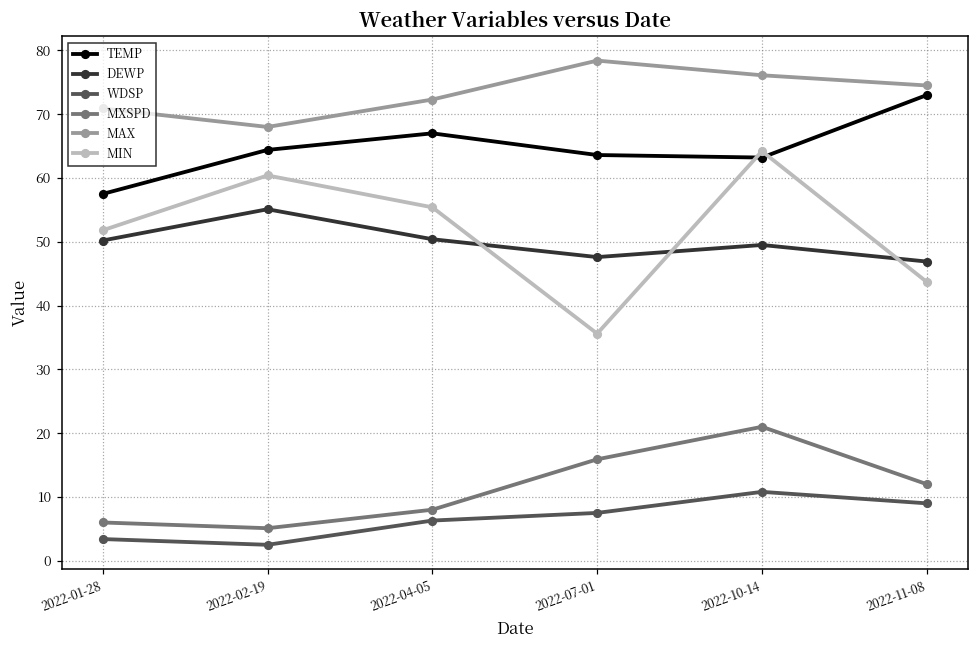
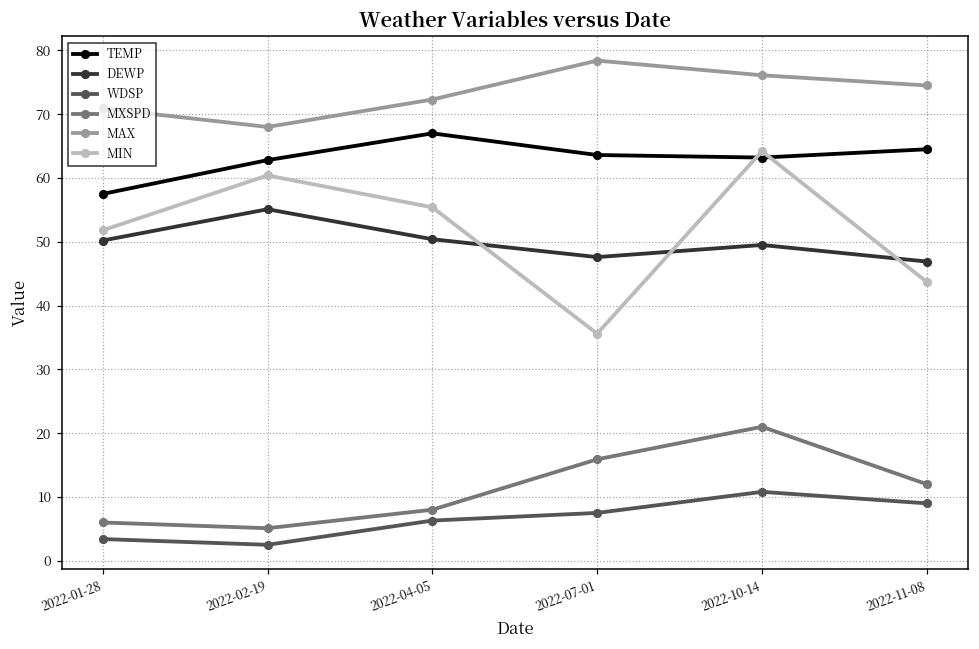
TEMP, 2022-02-19: 64 -> 63
TEMP, 2022-11-08: 73 -> 65
